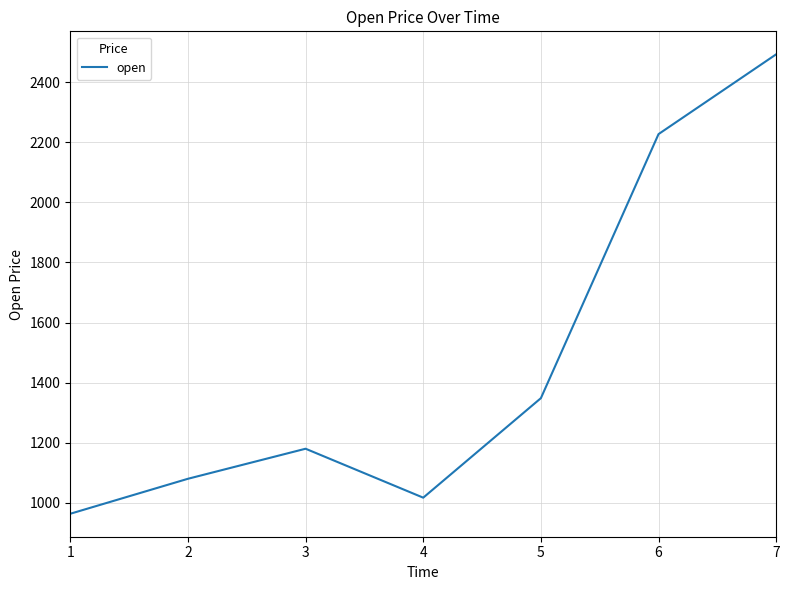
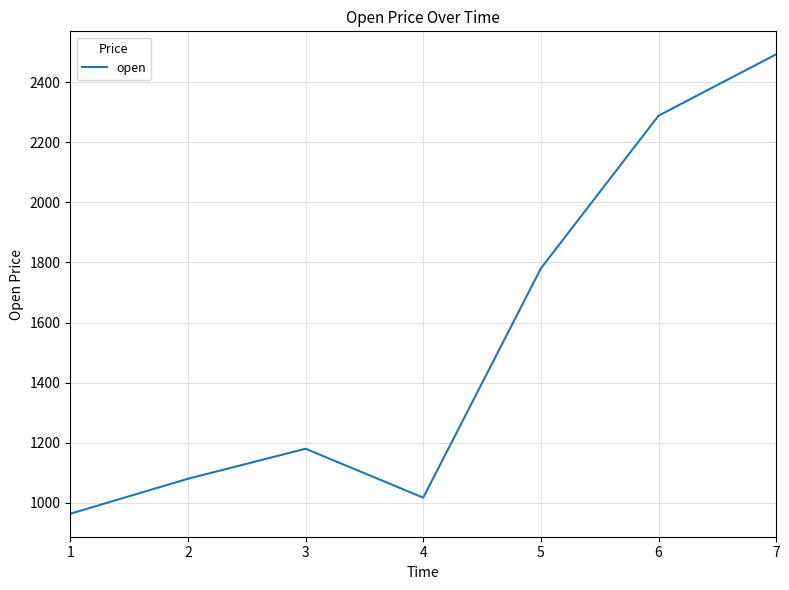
5: 1350 -> 1780
6: 2230 -> 2290
